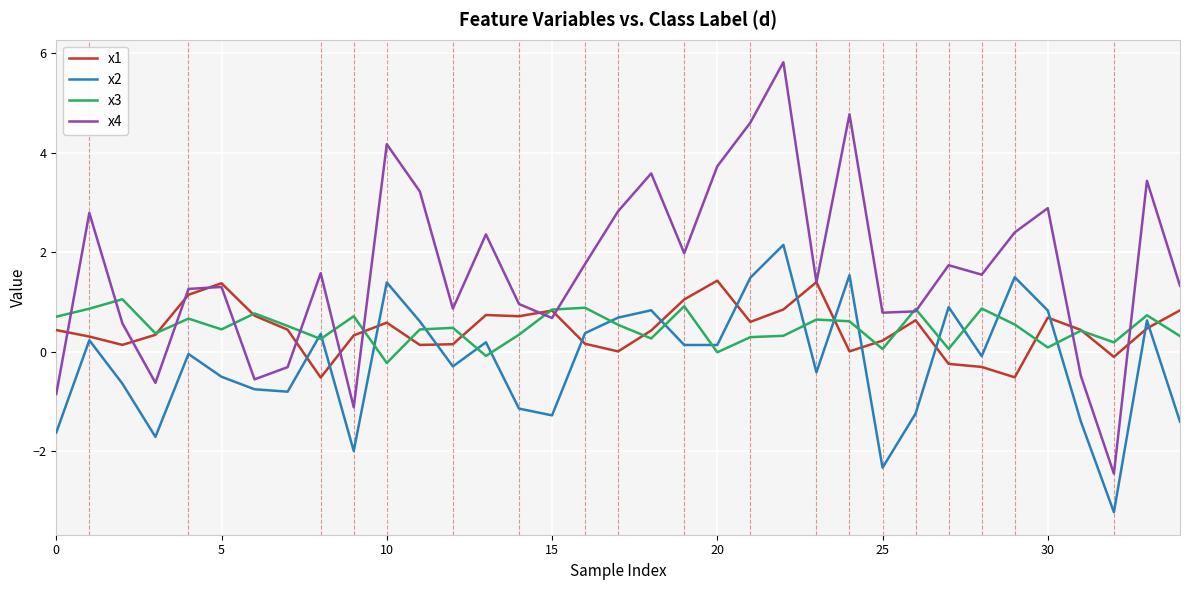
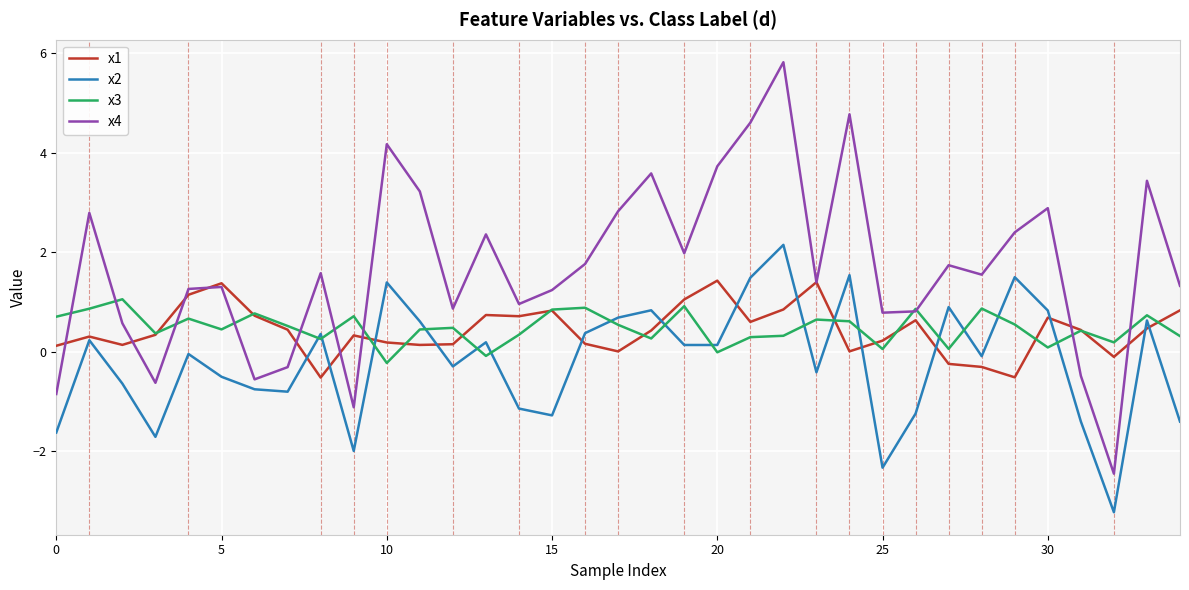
x1, 0: 0.4 -> 0.1
x1, 10: 0.6 -> 0.2
x4, 15: 0.7 -> 1.2
